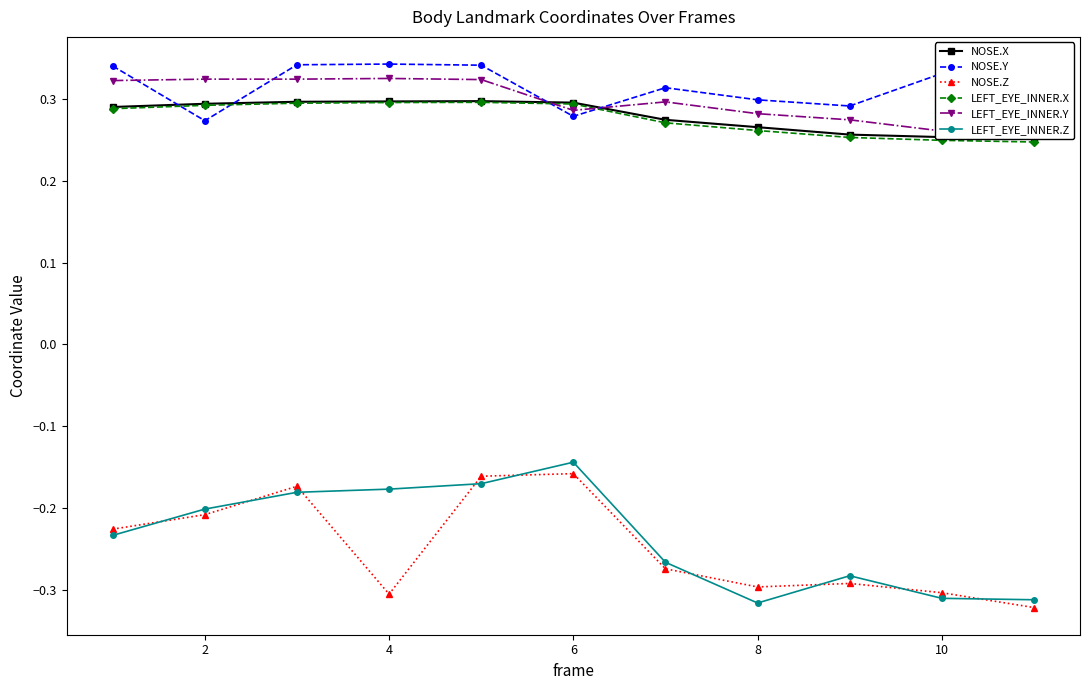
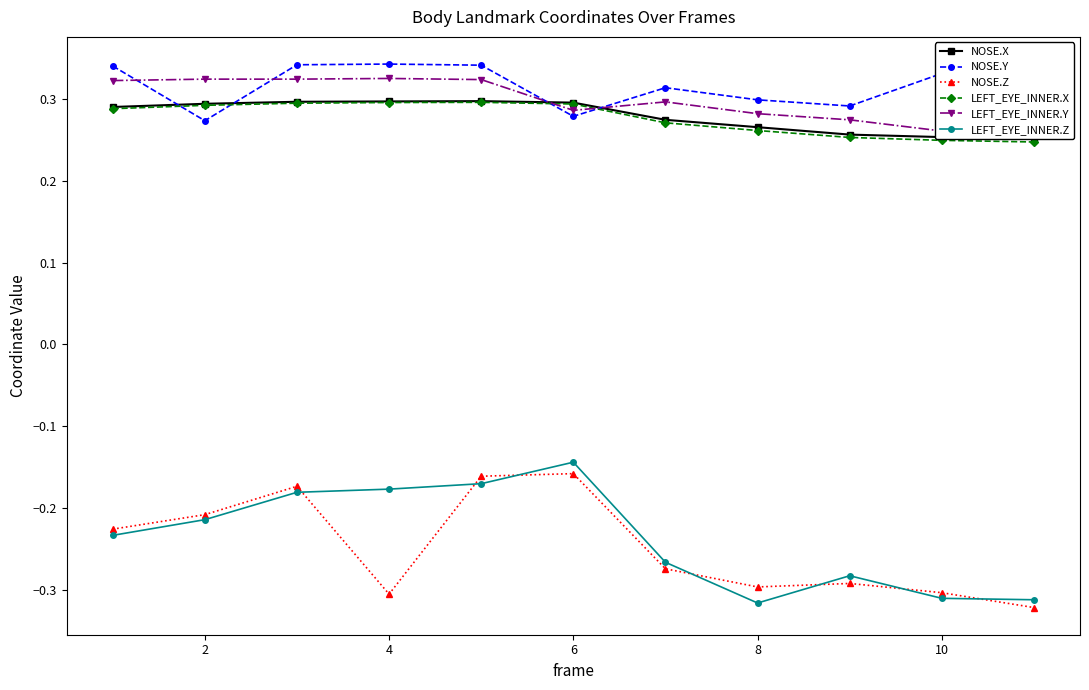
LEFT_EYE_INNER.Z, 2: -0.20 -> -0.21
